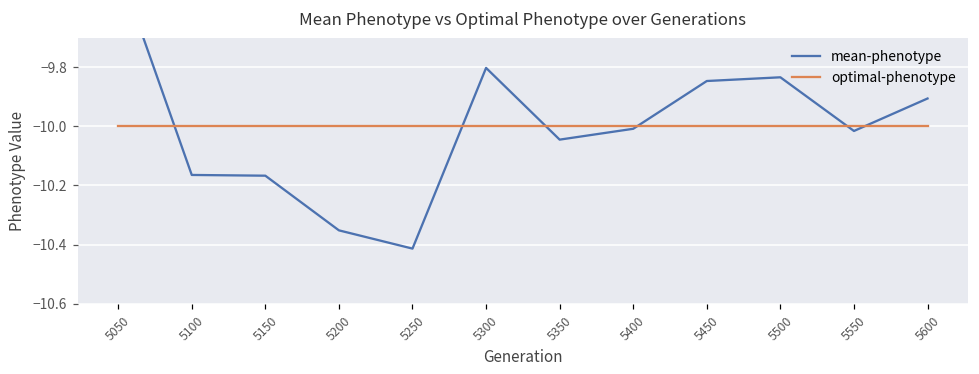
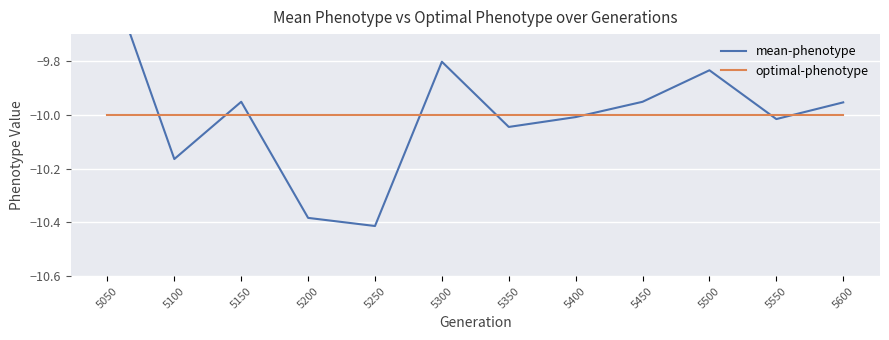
mean-phenotype, 5150: -10.17 -> -9.95
mean-phenotype, 5200: -10.35 -> -10.38
mean-phenotype, 5450: -9.85 -> -9.95
mean-phenotype, 5600: -9.91 -> -9.95
